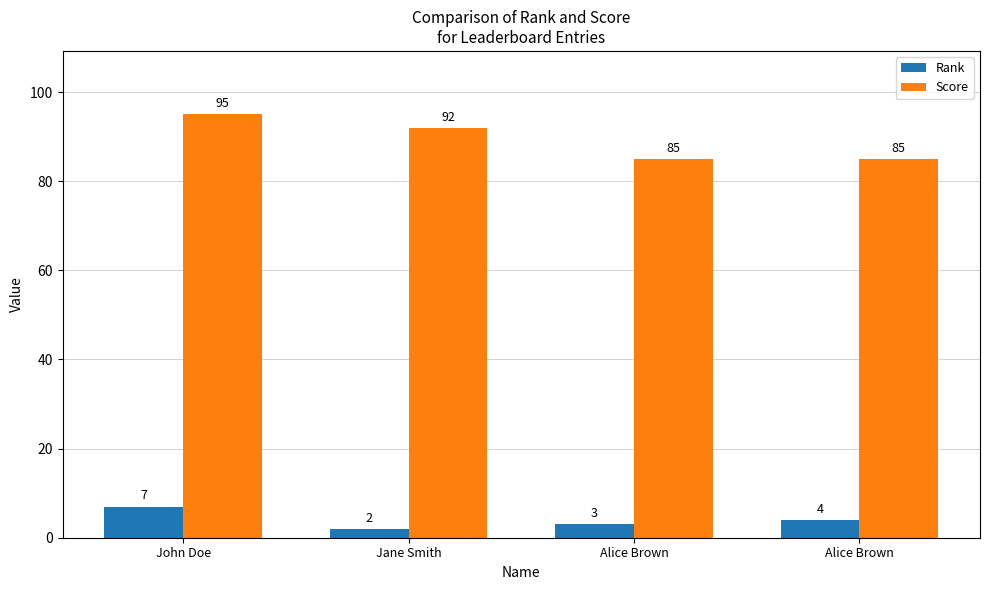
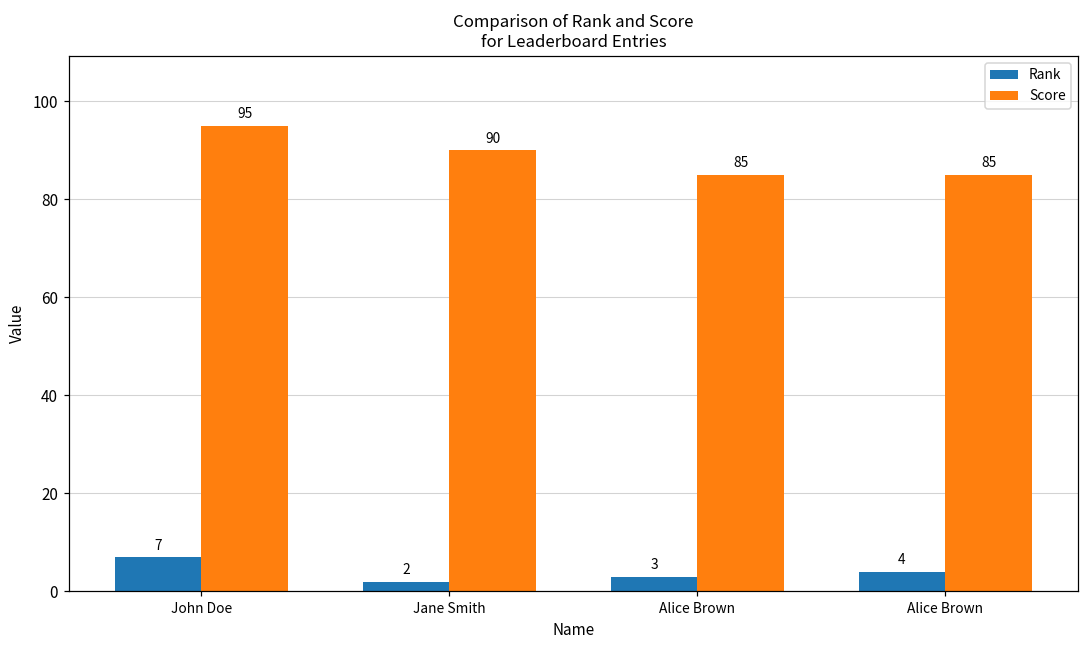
Score, Jane Smith: 92 -> 90
